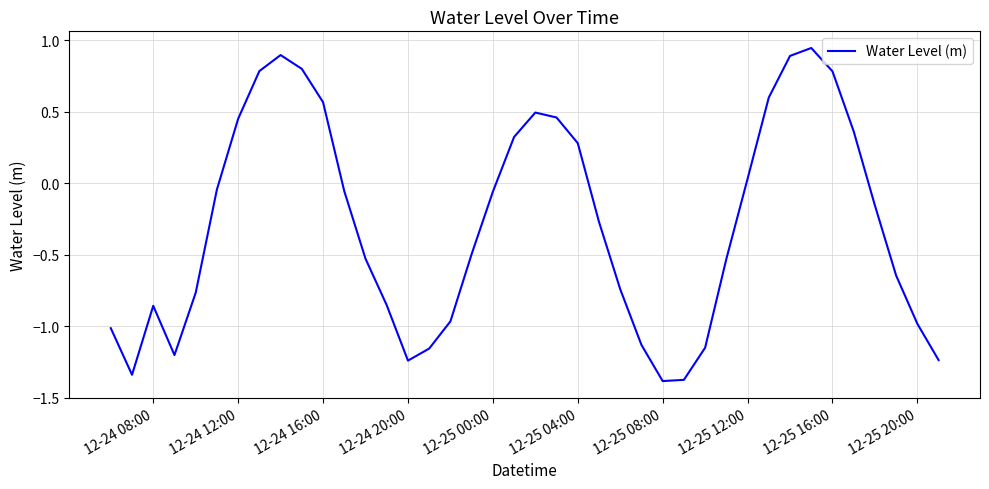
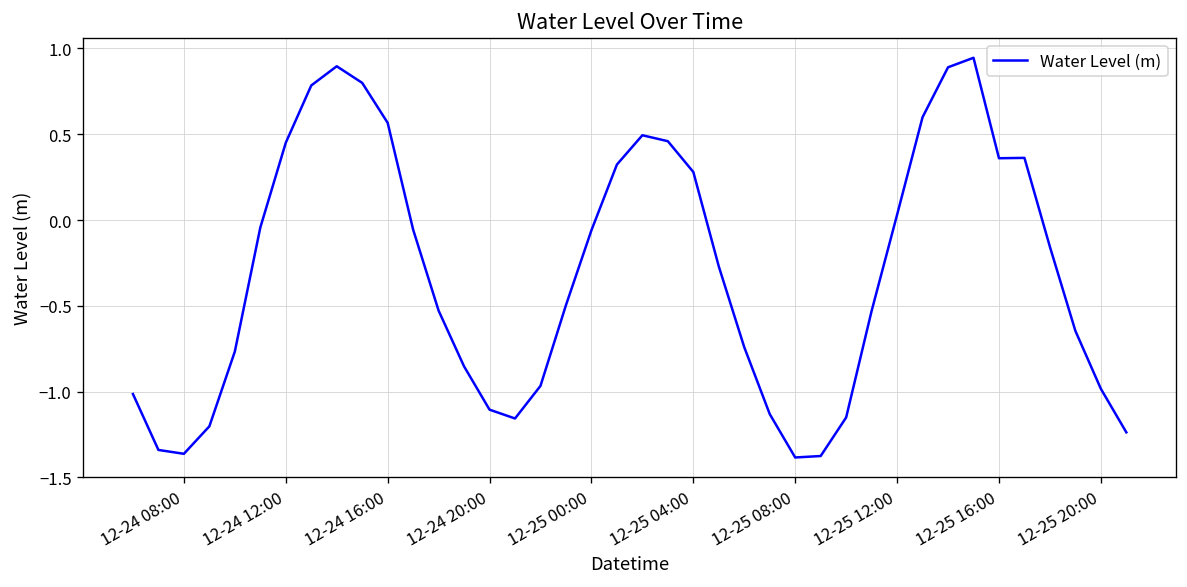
12-24 08:00: -0.86 -> -1.36
12-24 20:00: -1.24 -> -1.11
12-25 16:00: 0.78 -> 0.36
